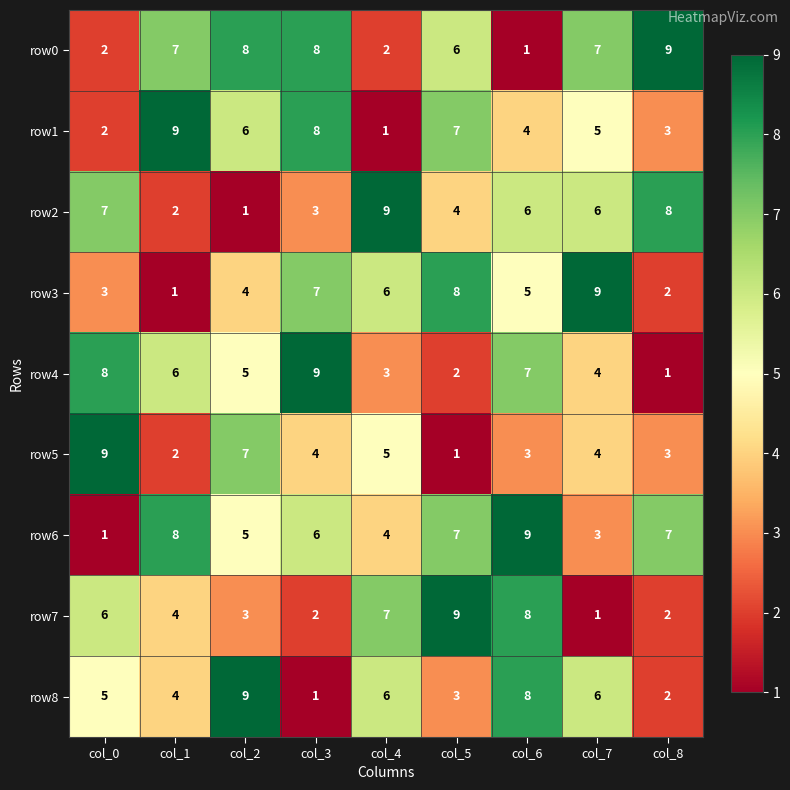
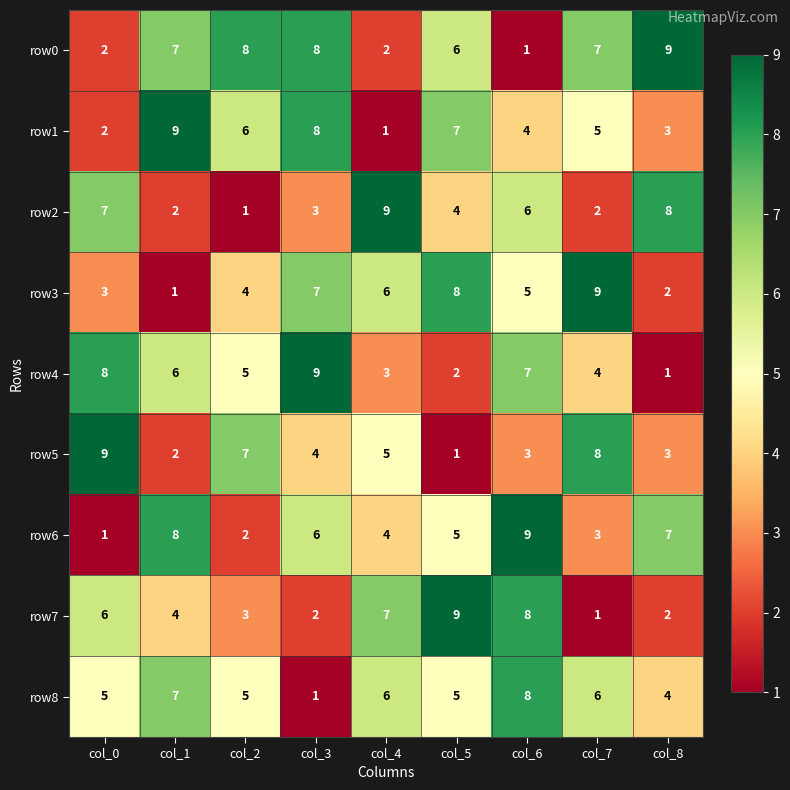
row2, col_7: 6 -> 2
row5, col_7: 4 -> 8
row6, col_2: 5 -> 2
row6, col_5: 7 -> 5
row8, col_1: 4 -> 7
row8, col_2: 9 -> 5
row8, col_5: 3 -> 5
row8, col_8: 2 -> 4
